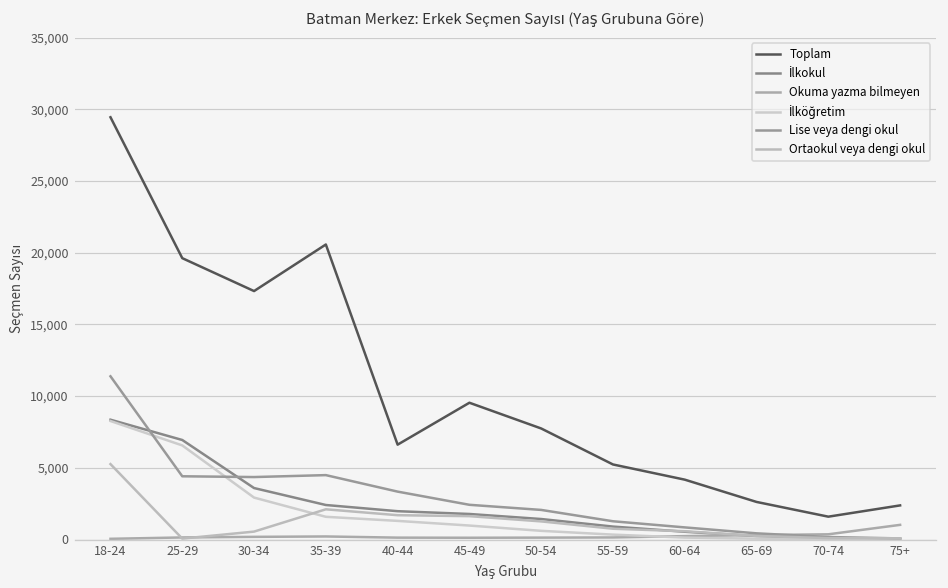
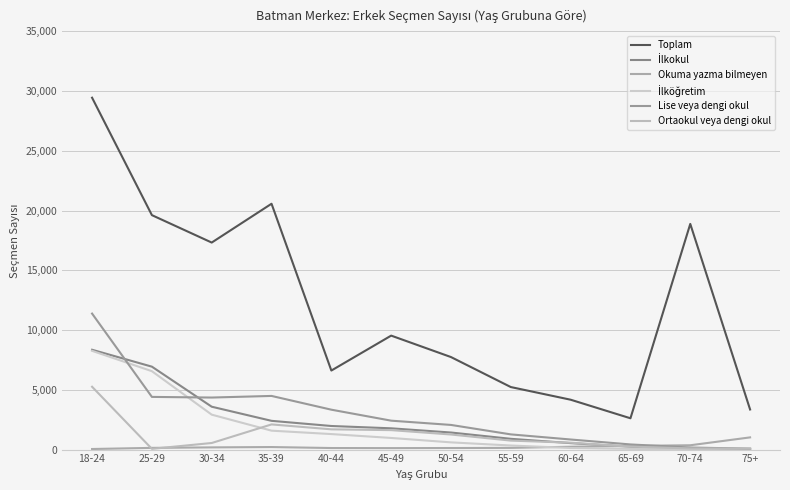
Toplam, 70-74: 1,600 -> 18,900
Toplam, 75+: 2,400 -> 3,400
